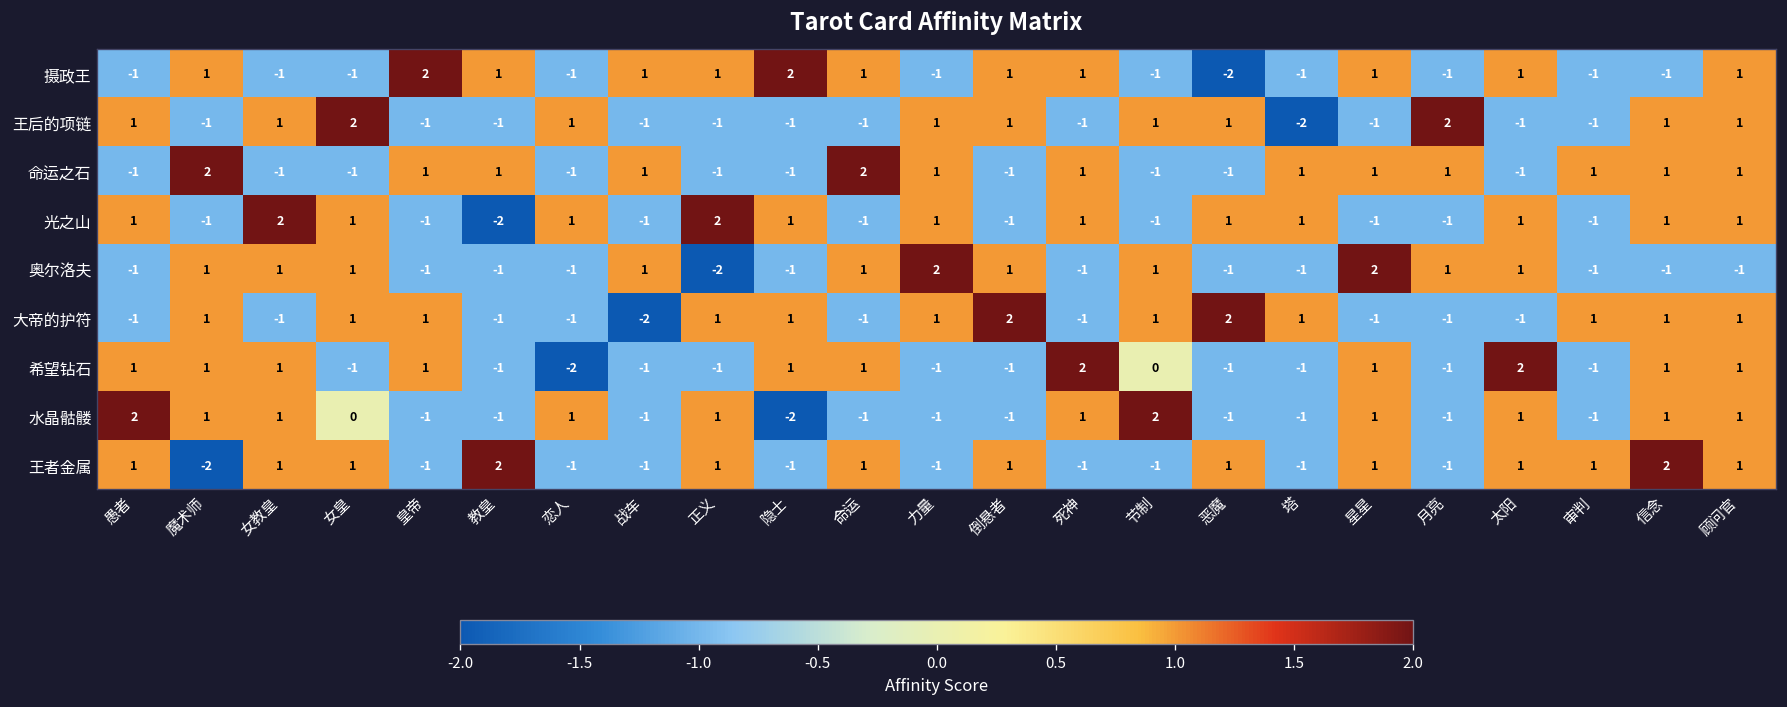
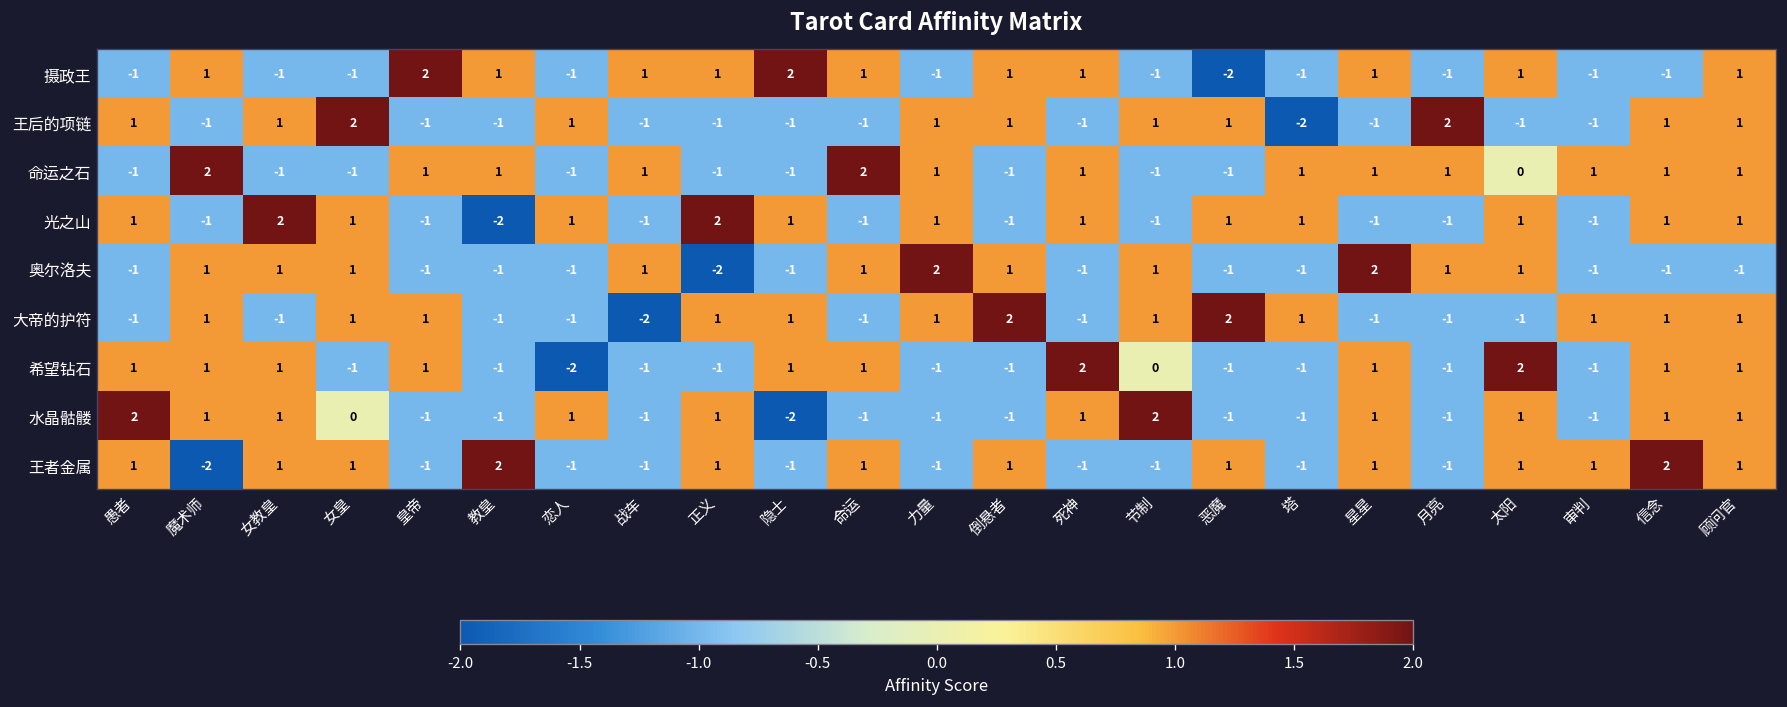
命运之石, 太阳: -1 -> 0
